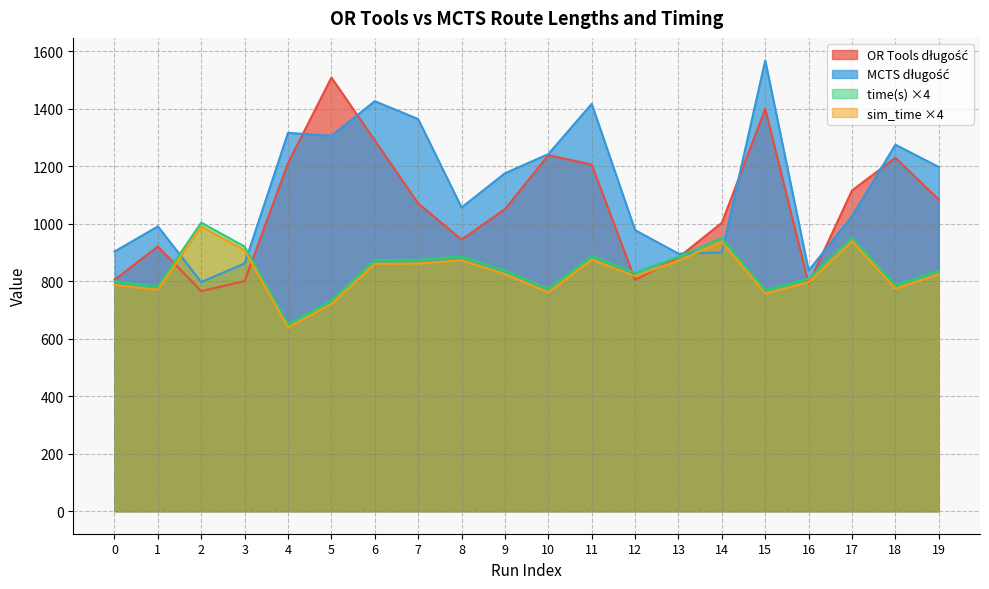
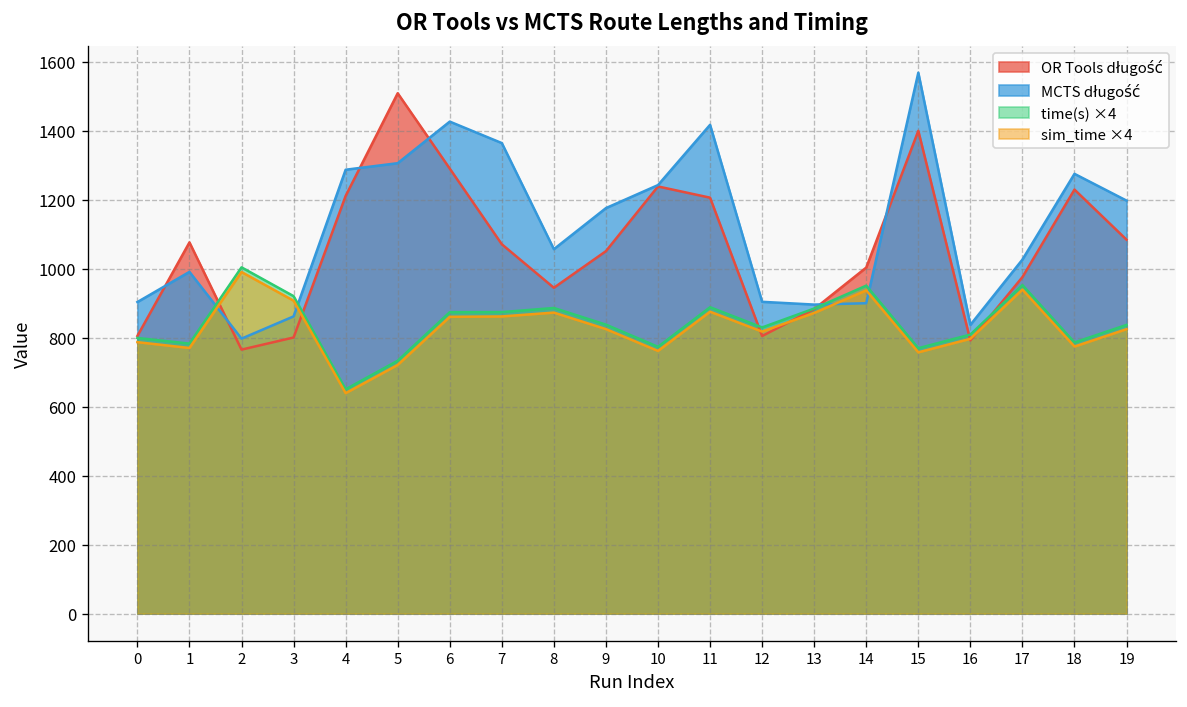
OR Tools długość, 1: 920 -> 1080
MCTS długość, 4: 1320 -> 1290
MCTS długość, 12: 980 -> 900
OR Tools długość, 17: 1120 -> 980
